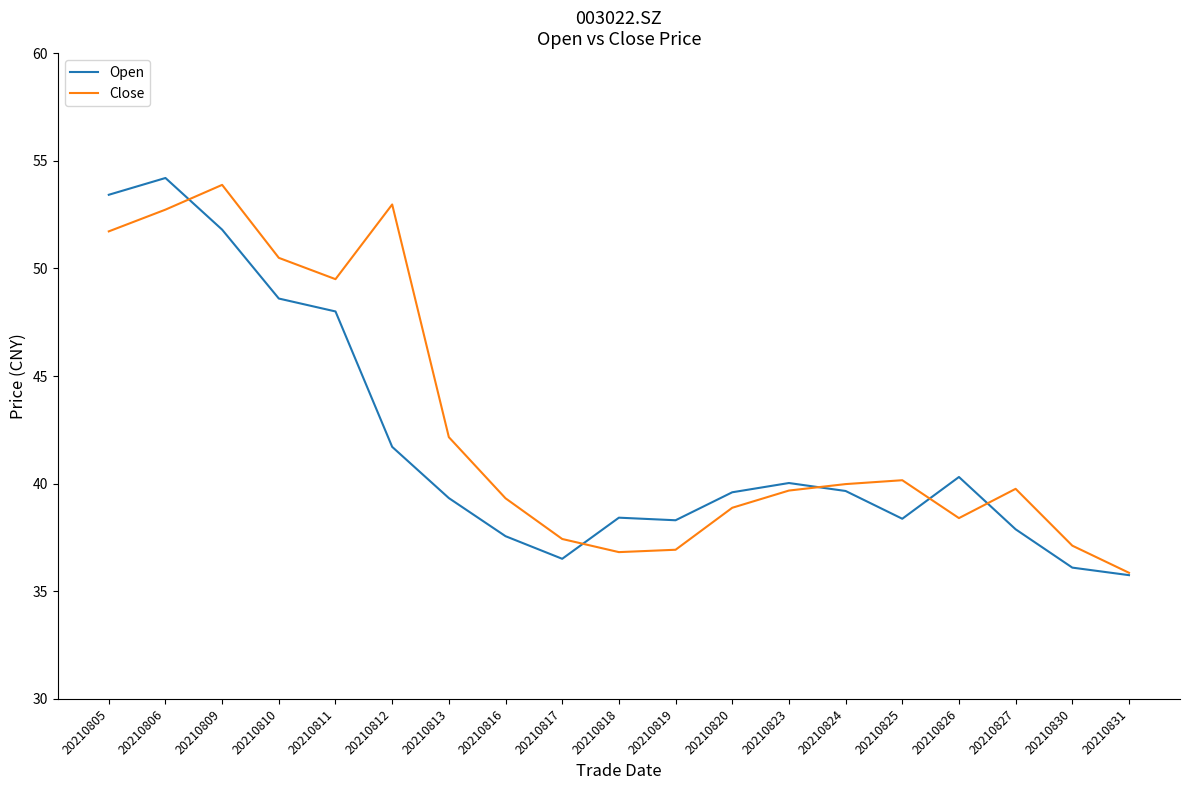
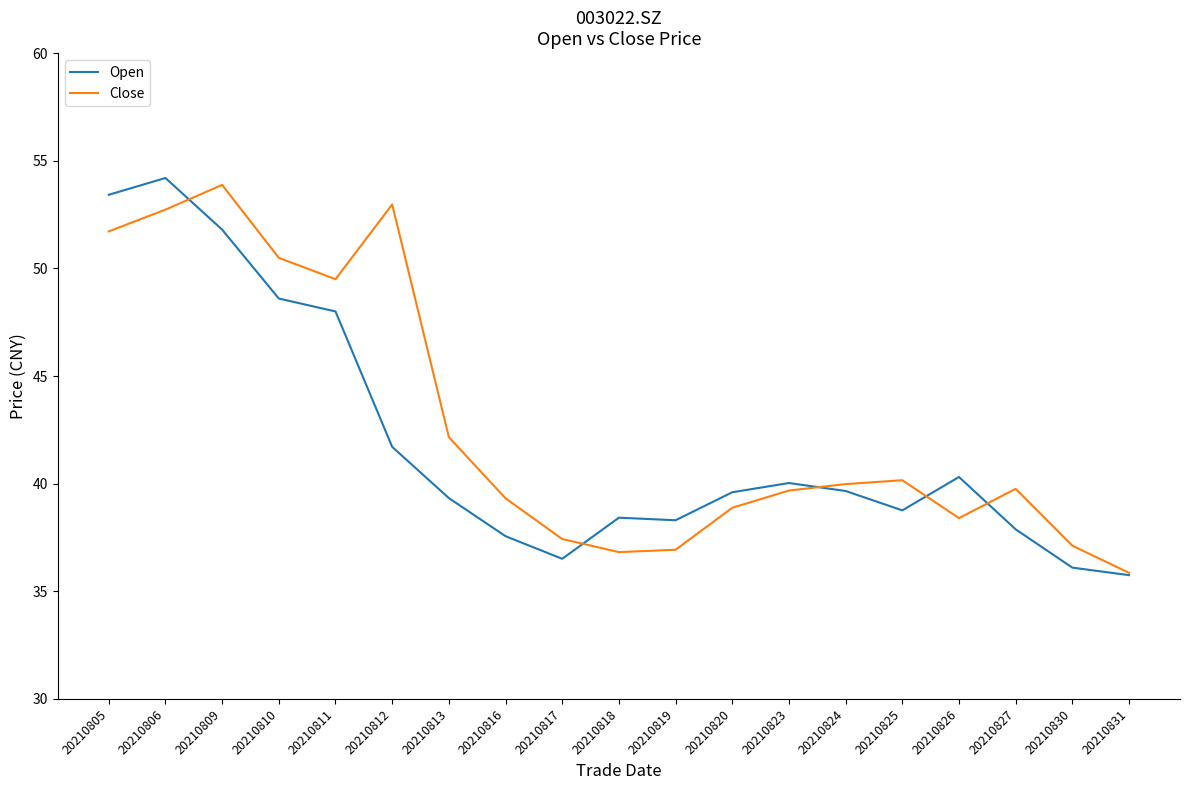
Open, 20210825: 38.4 -> 38.8
